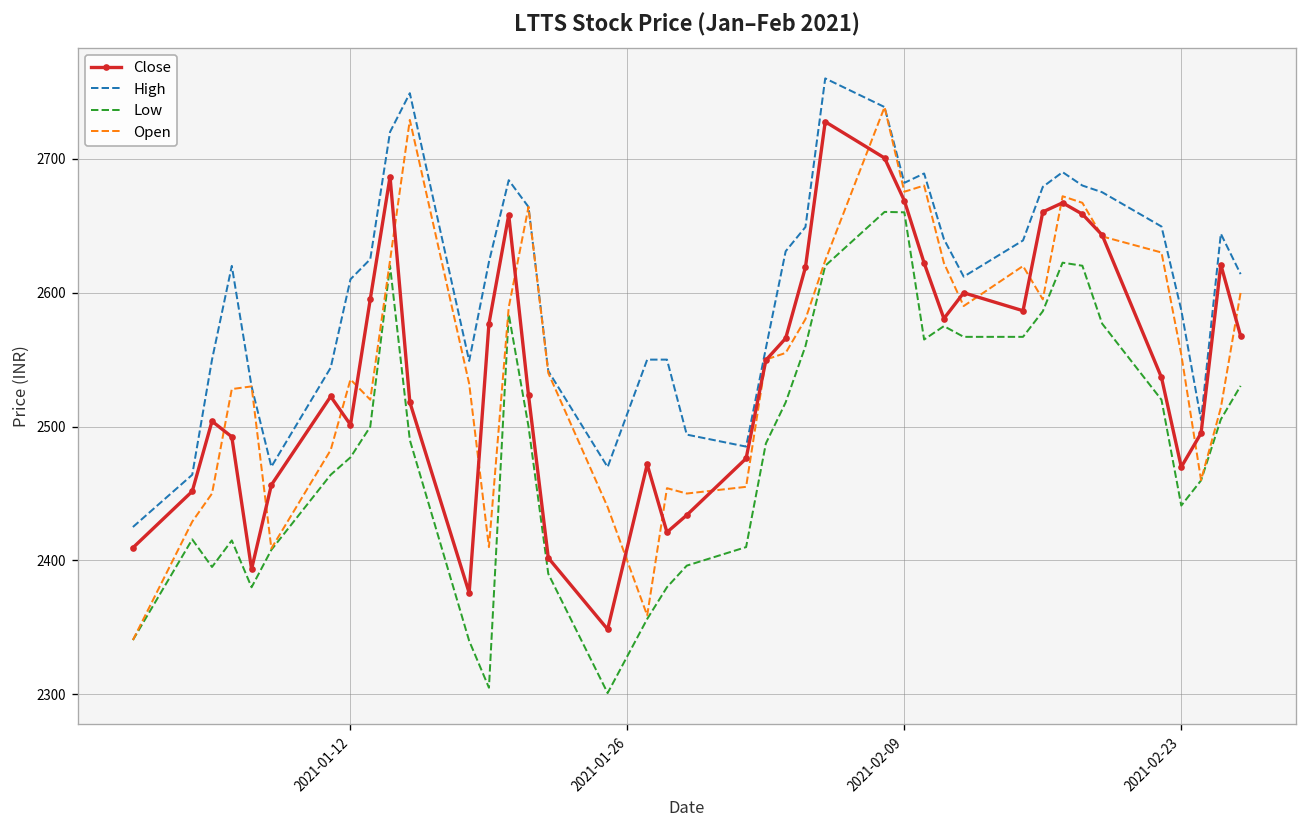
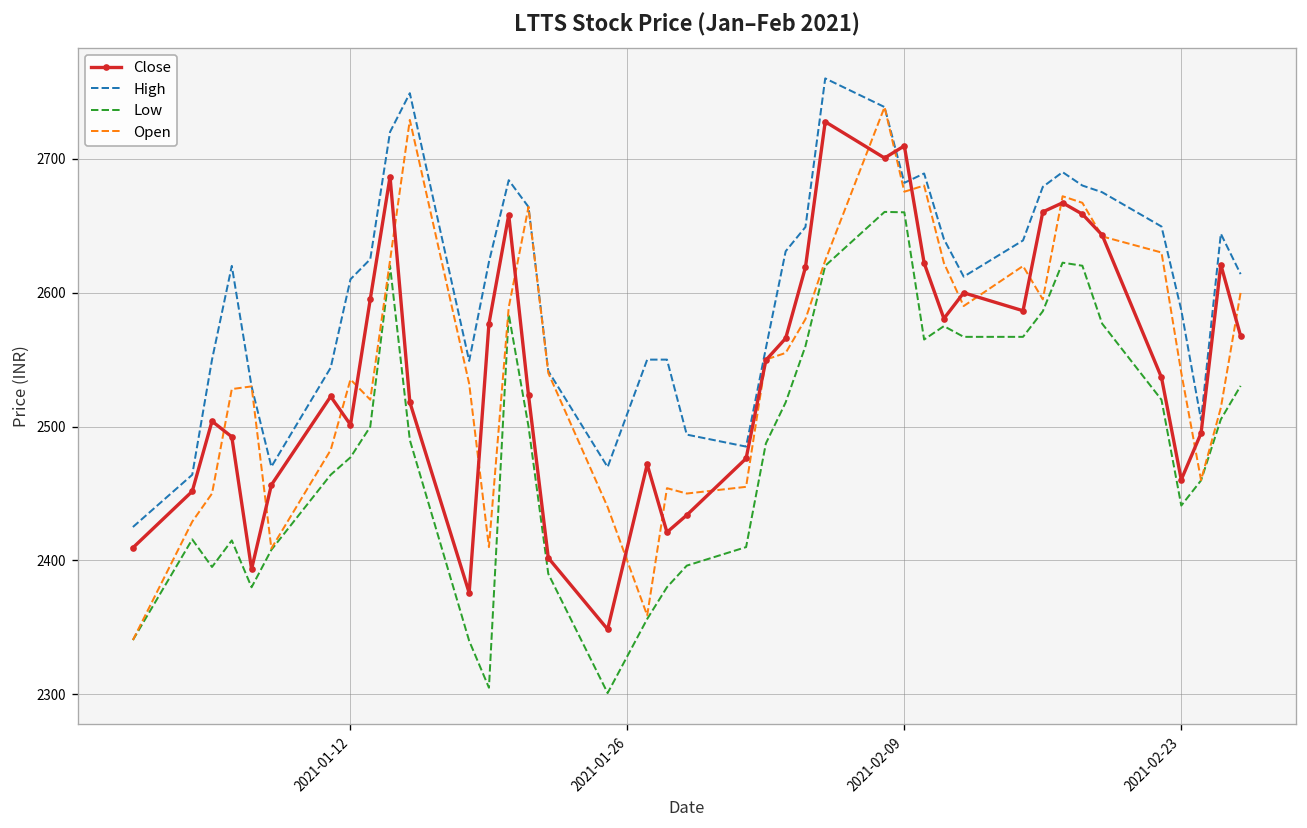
Close, 2021-02-09: 2669 -> 2710
Close, 2021-02-23: 2470 -> 2460
Open, 2021-02-23: 2554 -> 2540
